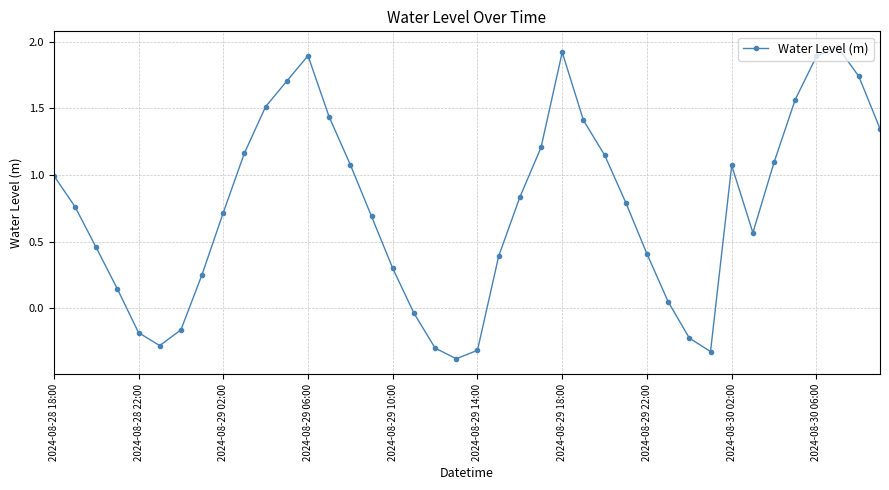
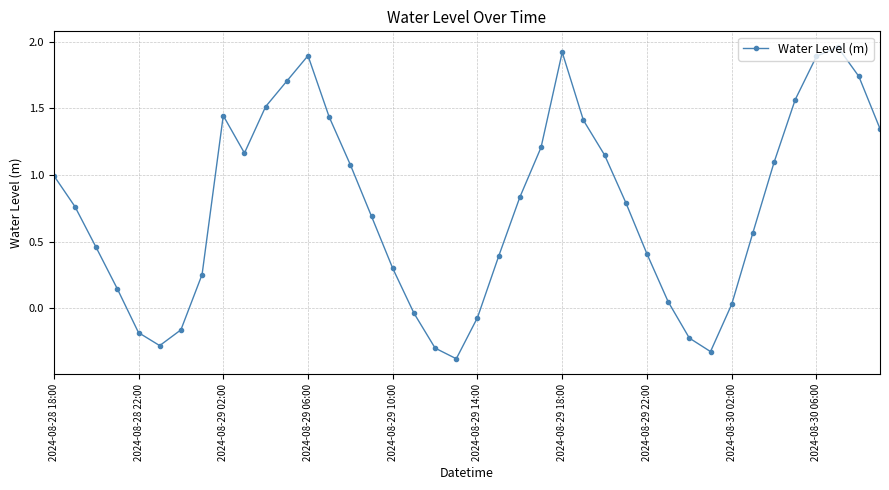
2024-08-29 02:00: 0.72 -> 1.45
2024-08-29 14:00: -0.32 -> -0.07
2024-08-30 02:00: 1.07 -> 0.03
